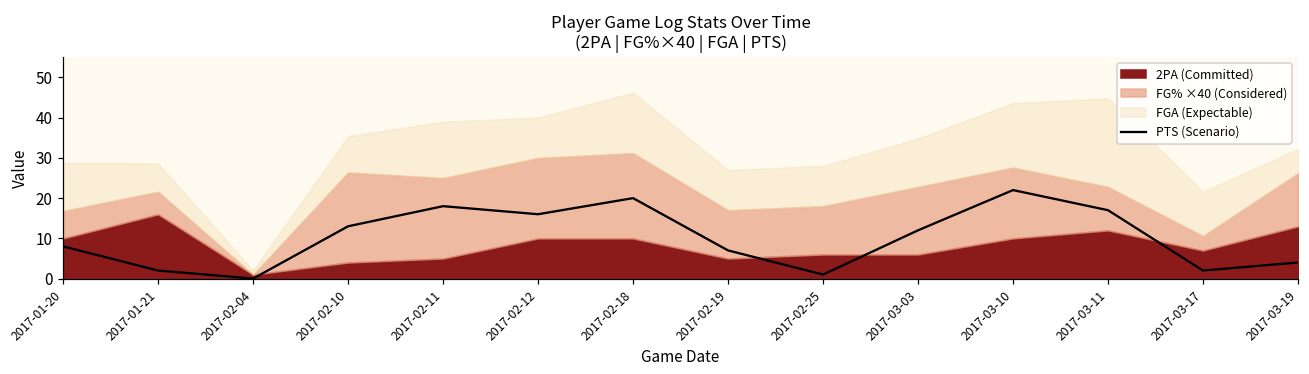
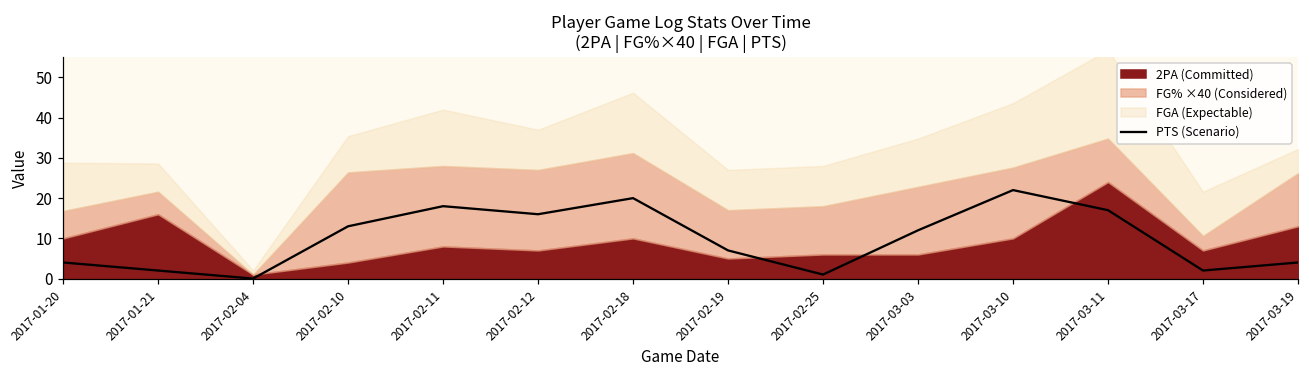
PTS (Scenario), 2017-01-20: 8 -> 4
2PA (Committed), 2017-02-11: 5 -> 8
2PA (Committed), 2017-02-12: 10 -> 7
2PA (Committed), 2017-03-11: 12 -> 24
